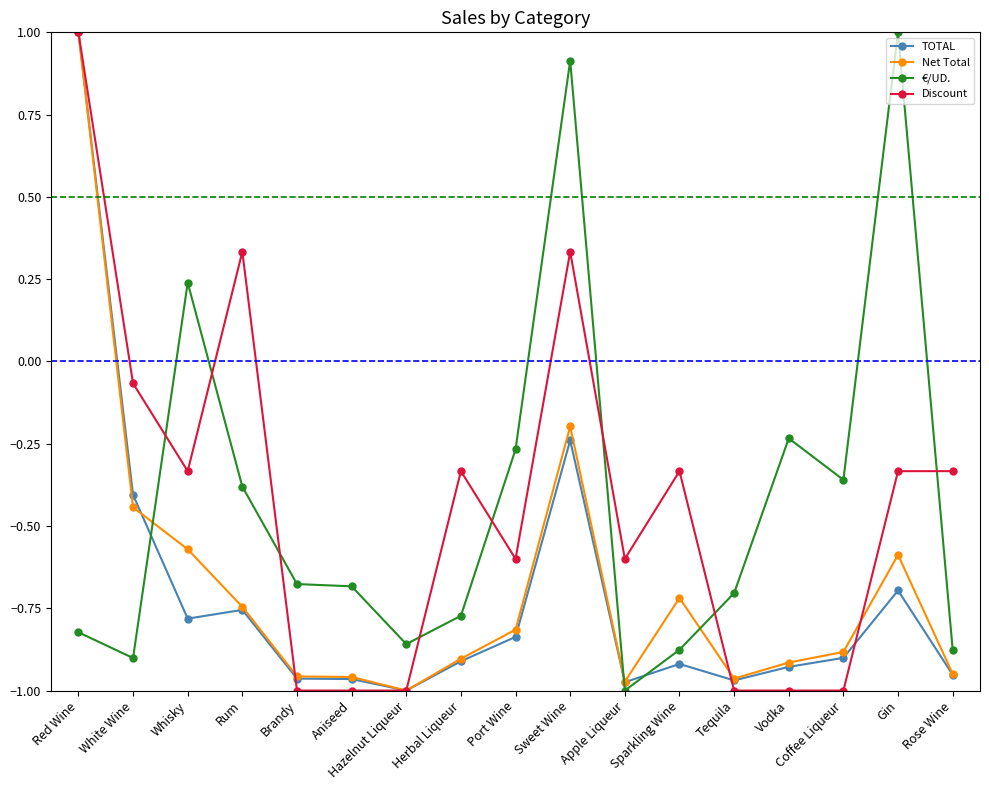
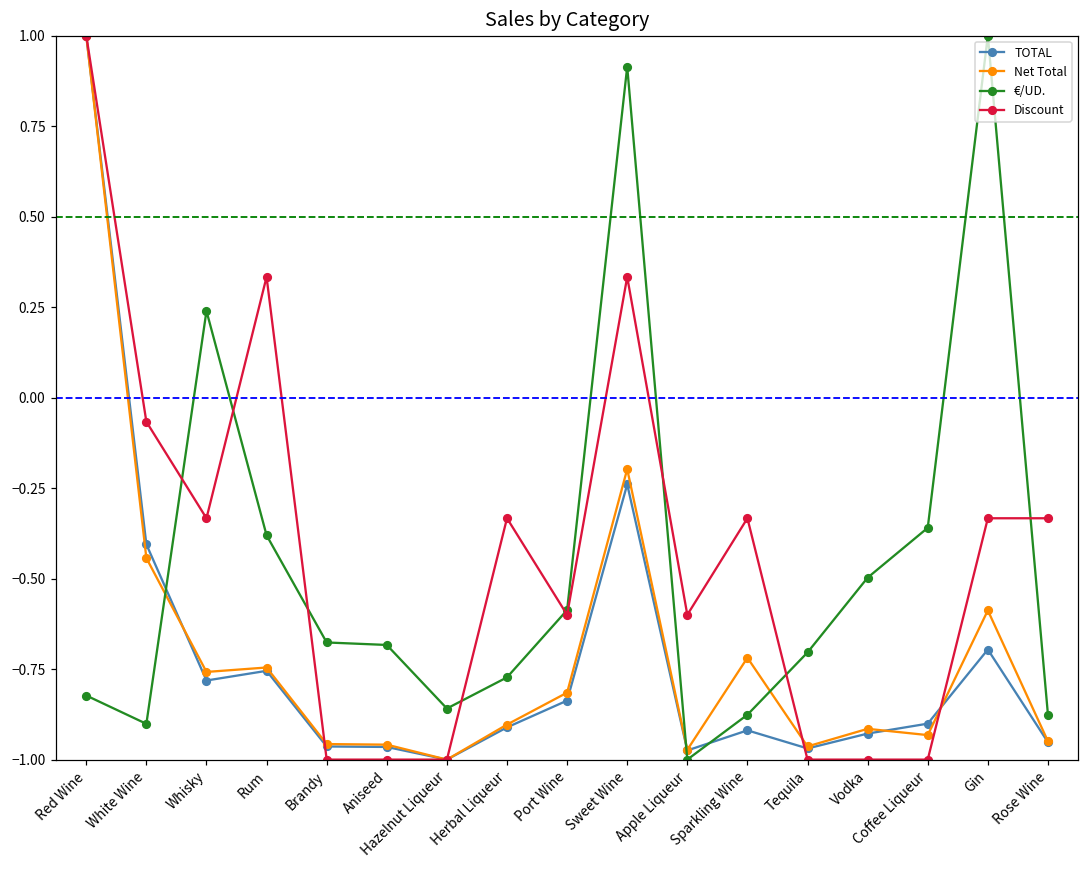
Net Total, Whisky: -0.57 -> -0.76
€/UD., Port Wine: -0.27 -> -0.59
€/UD., Vodka: -0.23 -> -0.50
Net Total, Coffee Liqueur: -0.88 -> -0.93
